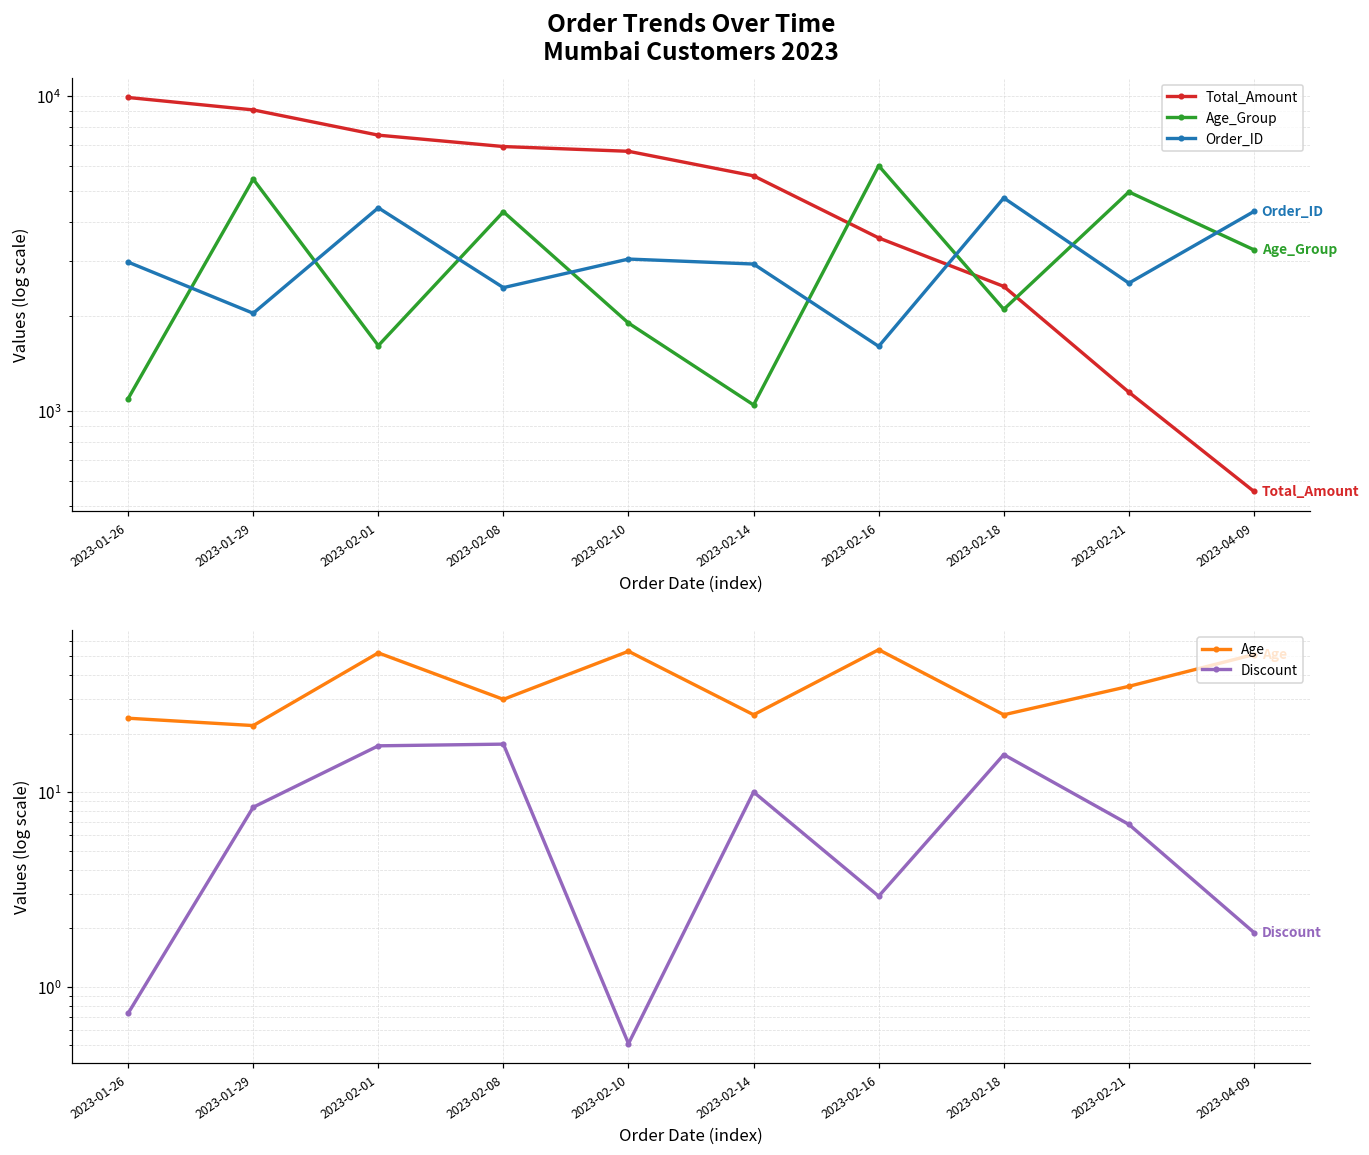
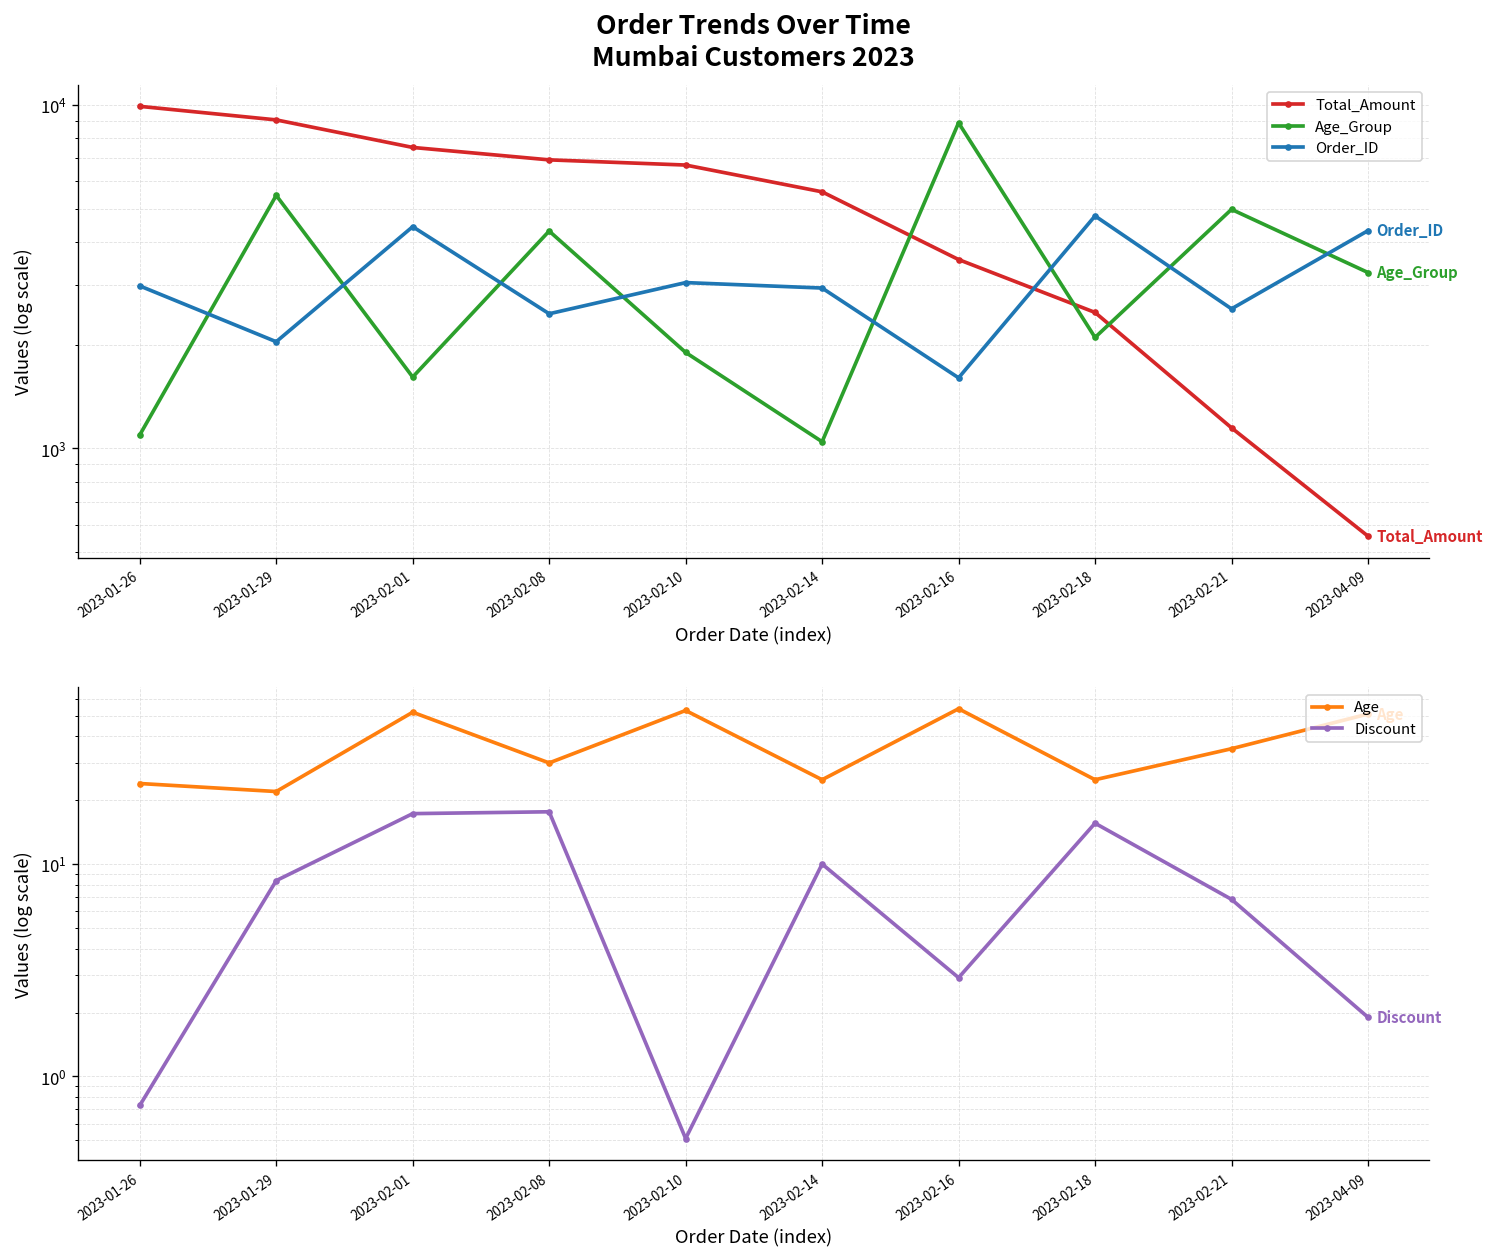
Order Trends Over Time Mumbai Customers 2023, Age_Group, 2023-02-16: 6000 -> 8900
